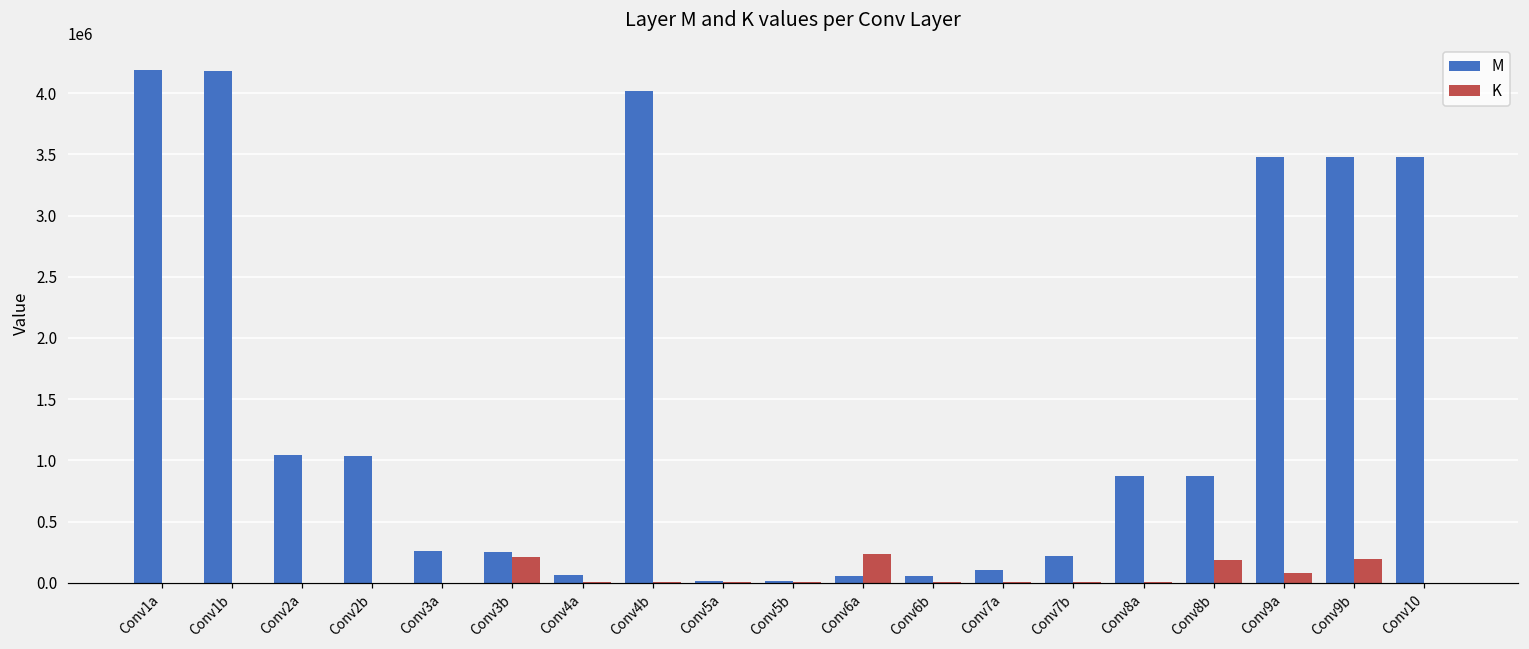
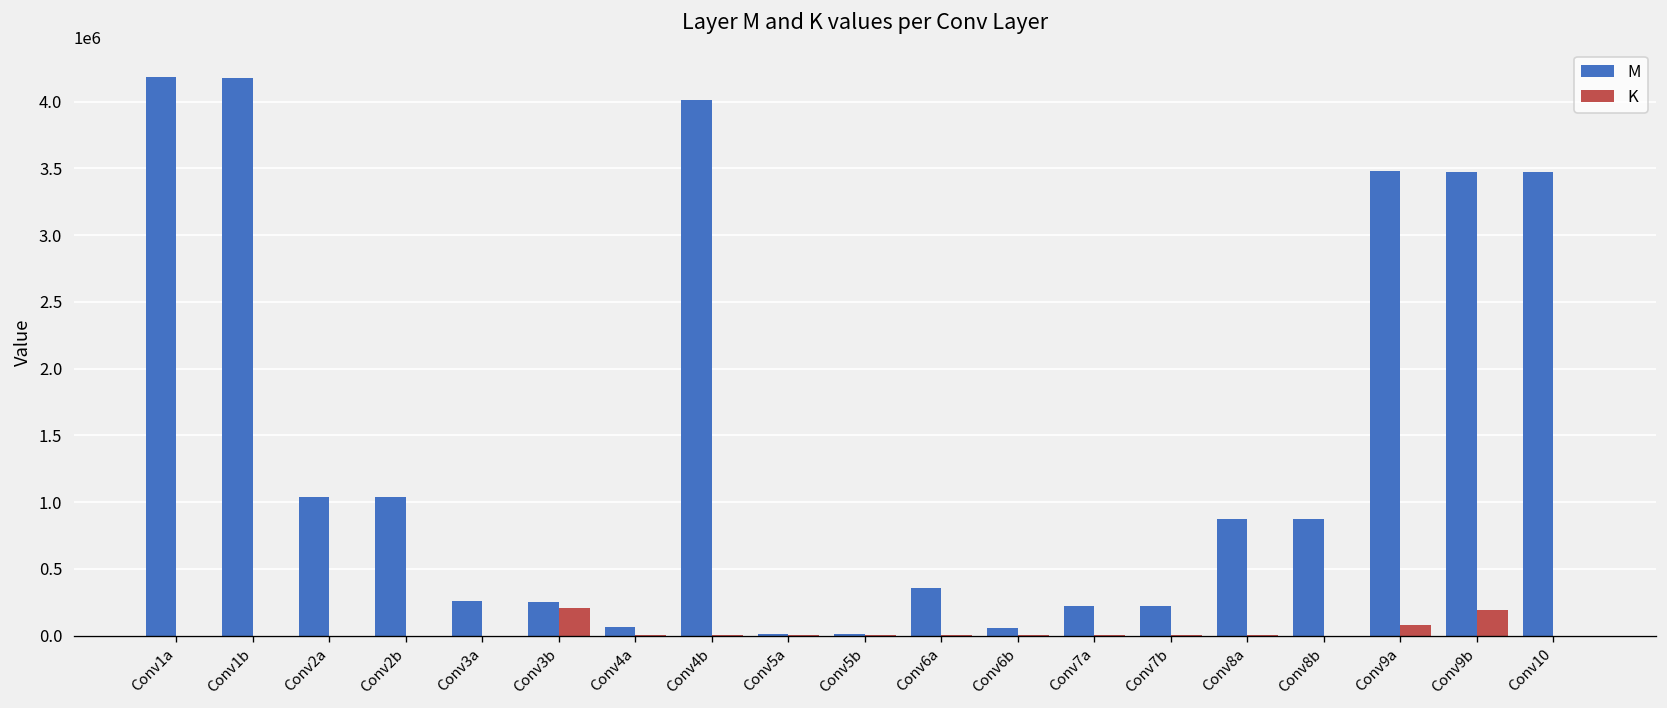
M, Conv6a: 60000 -> 360000
K, Conv6a: 240000 -> 10000
M, Conv7a: 110000 -> 220000
K, Conv8b: 190000 -> 0
